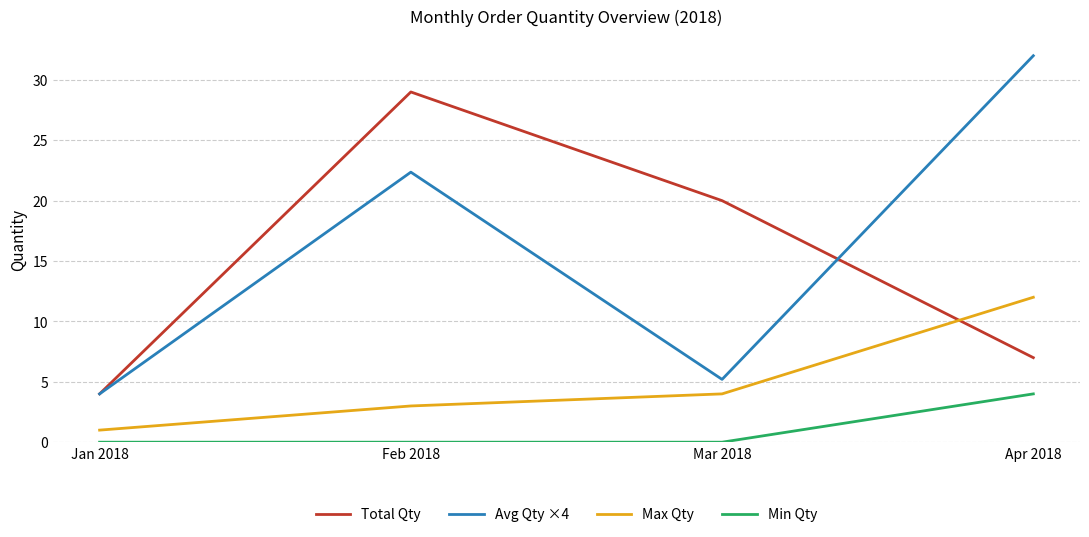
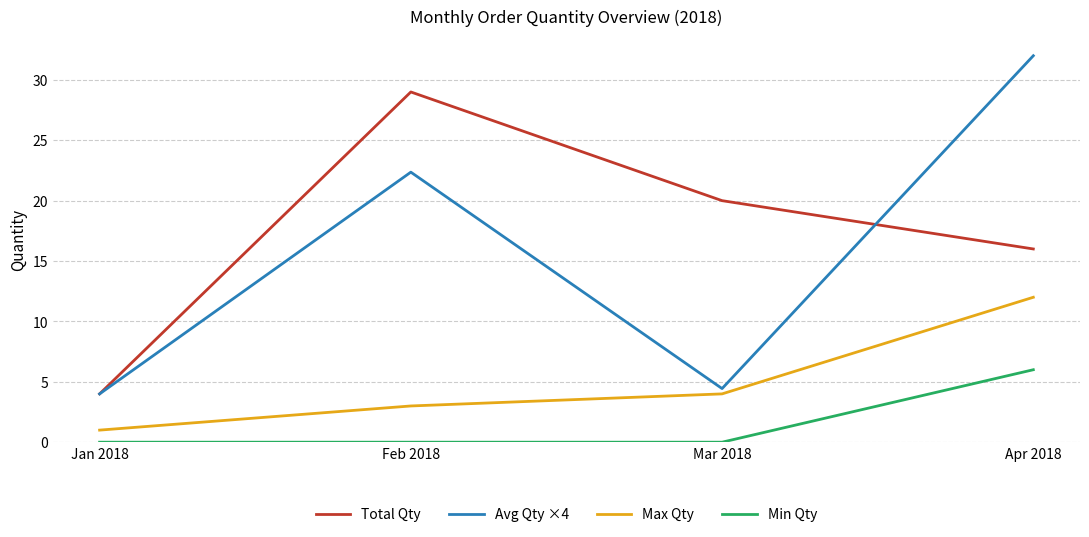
Avg Qty ×4, Mar 2018: 5.2 -> 4.4
Total Qty, Apr 2018: 7 -> 16
Min Qty, Apr 2018: 4 -> 6
